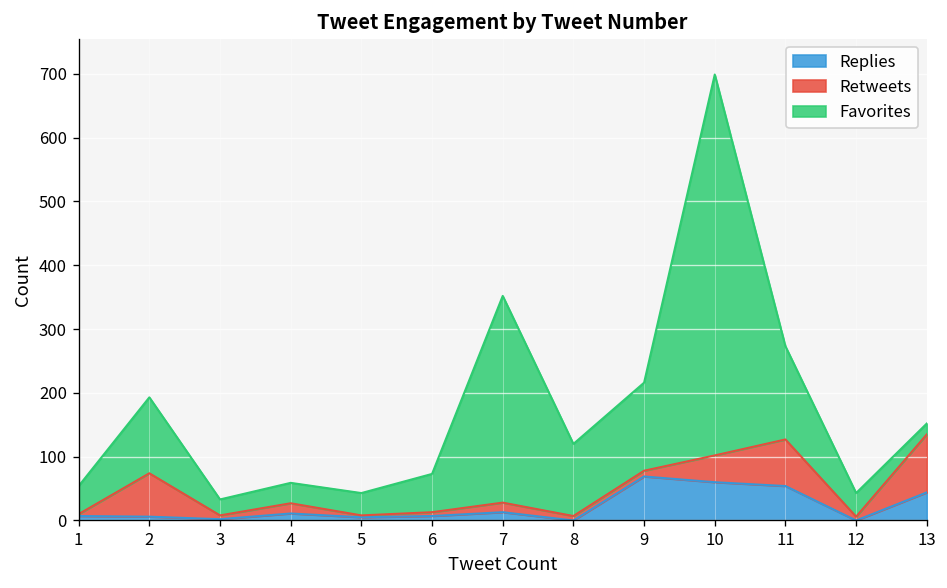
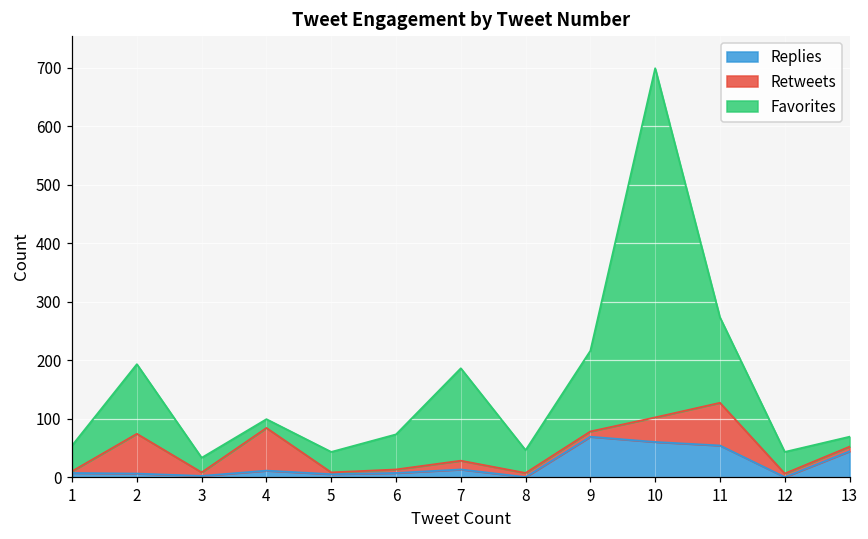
Retweets, 4: 20 -> 70
Favorites, 4: 30 -> 20
Favorites, 7: 320 -> 160
Favorites, 8: 110 -> 40
Retweets, 13: 90 -> 10
